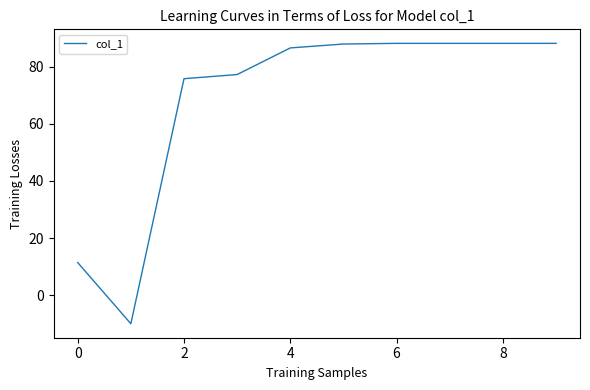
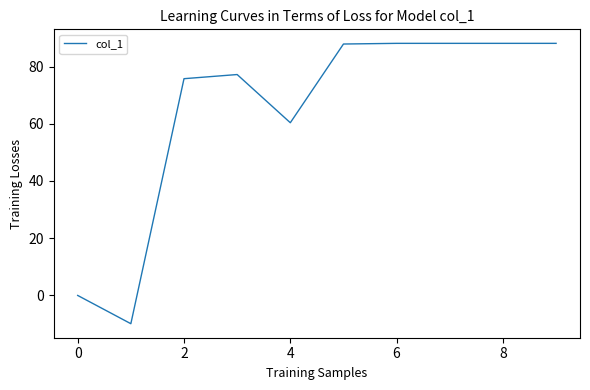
0: 12 -> 0
4: 87 -> 60
